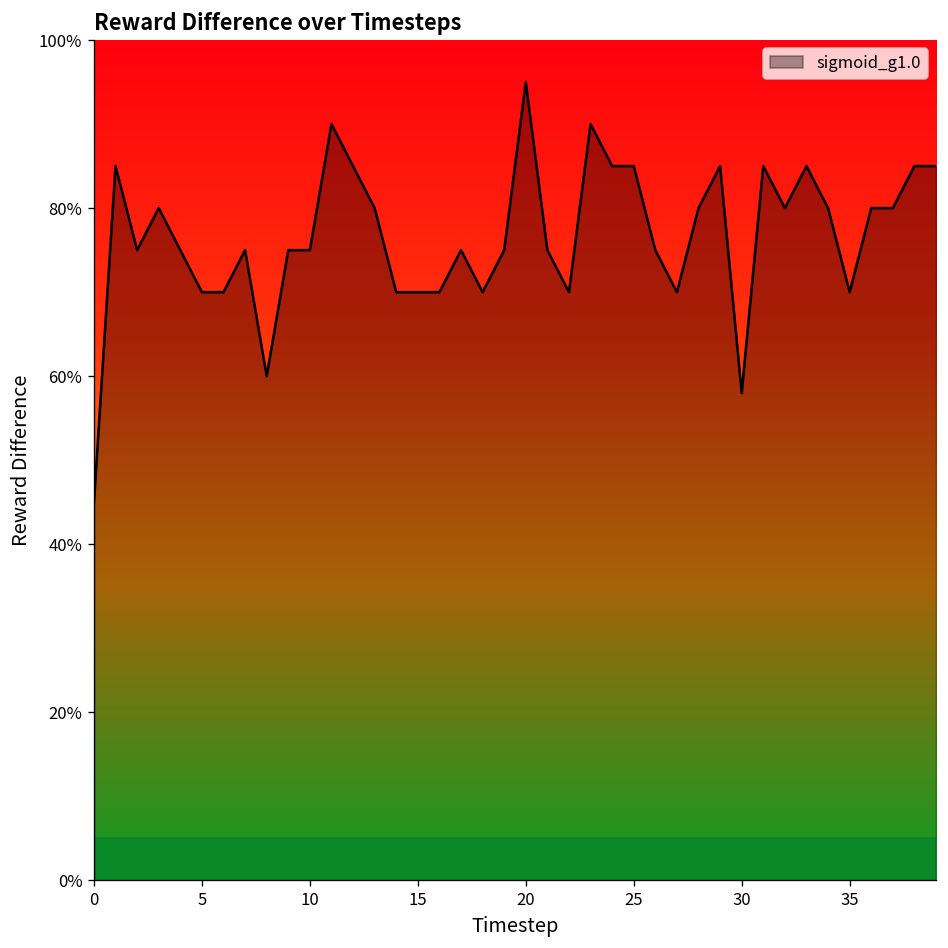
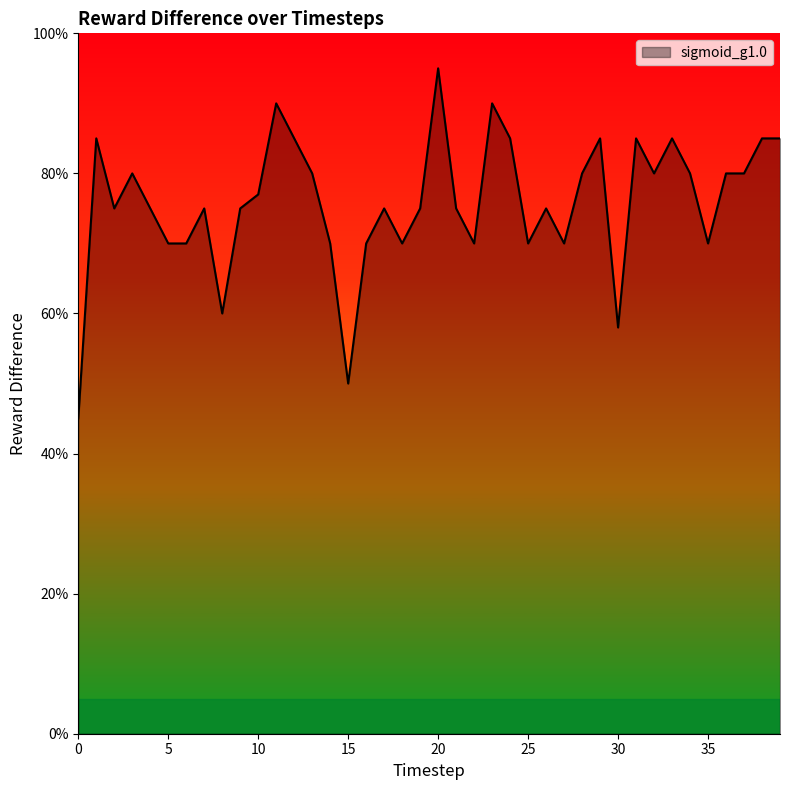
10: 75% -> 77%
15: 70% -> 50%
25: 85% -> 70%
